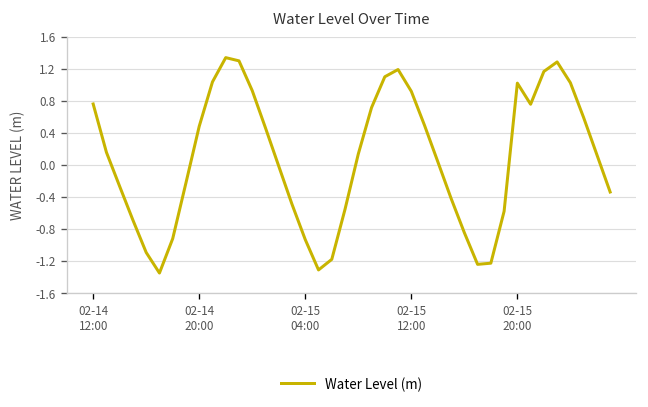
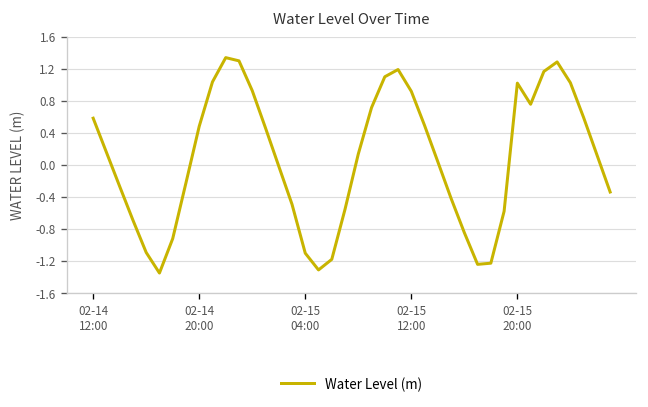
02-14 12:00: 0.8 -> 0.6
02-15 04:00: -0.9 -> -1.1
